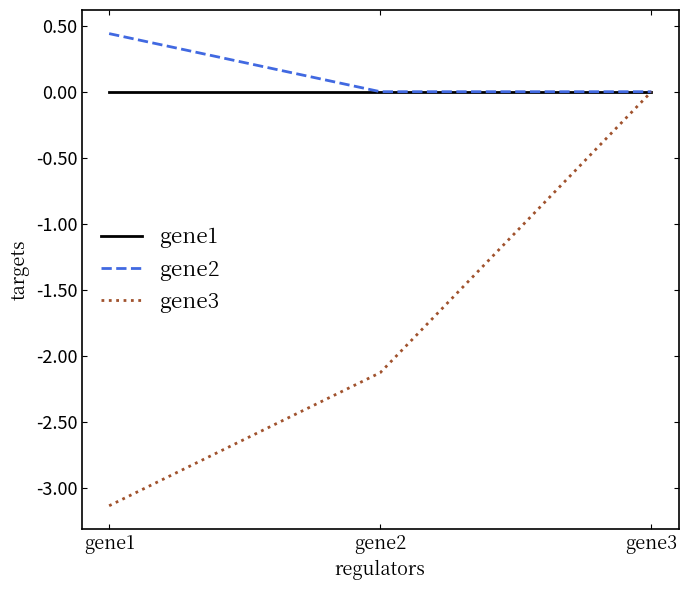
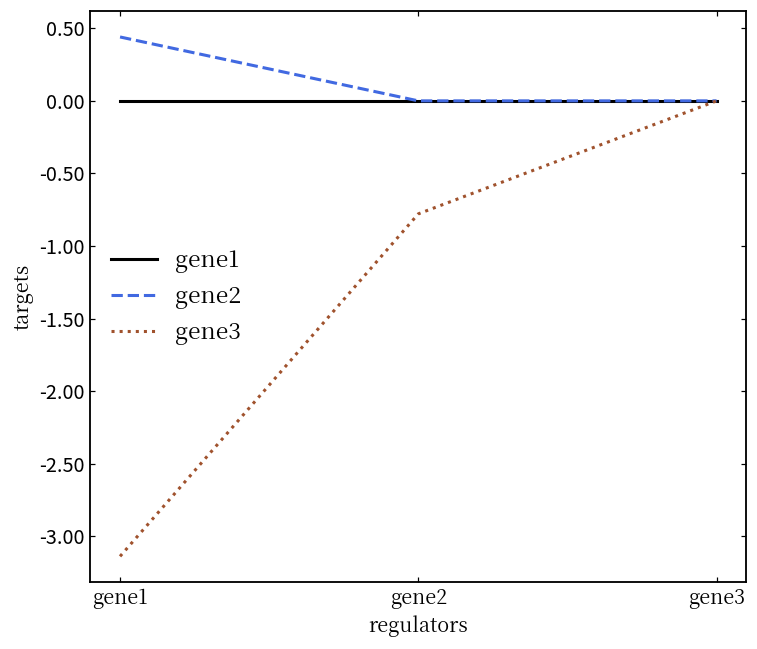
gene3, gene2: -2.13 -> -0.78
